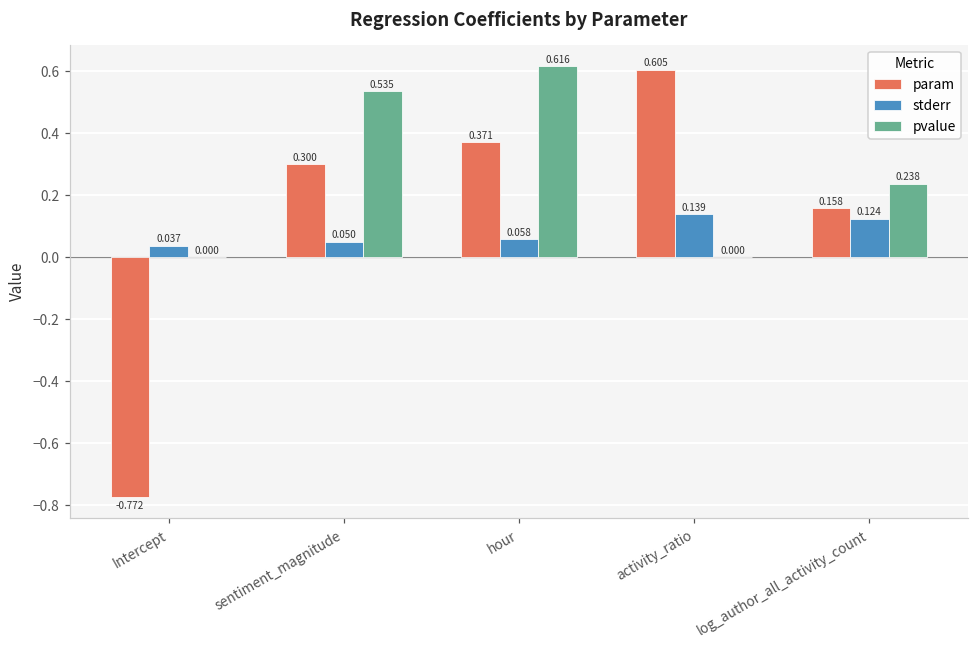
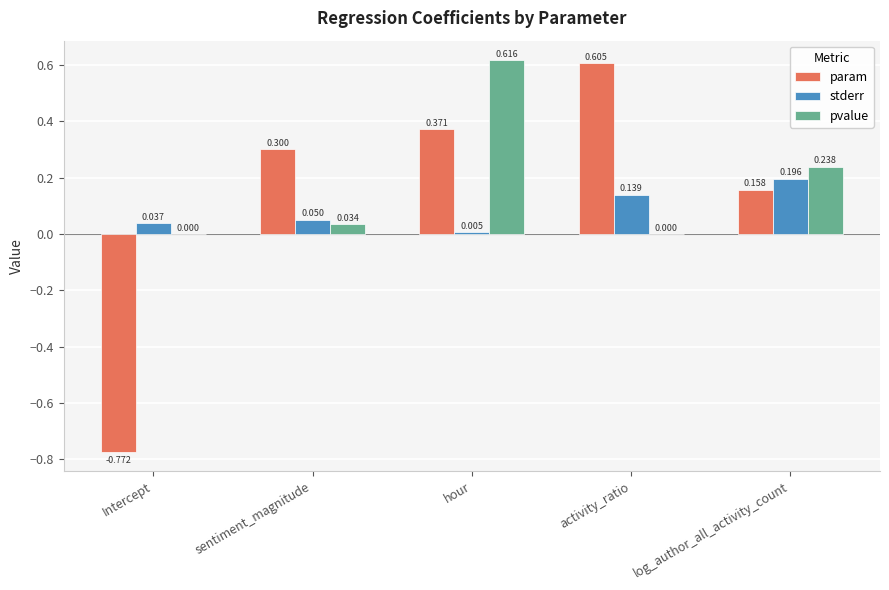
pvalue, sentiment_magnitude: 0.535 -> 0.034
stderr, hour: 0.058 -> 0.005
stderr, log_author_all_activity_count: 0.124 -> 0.196
